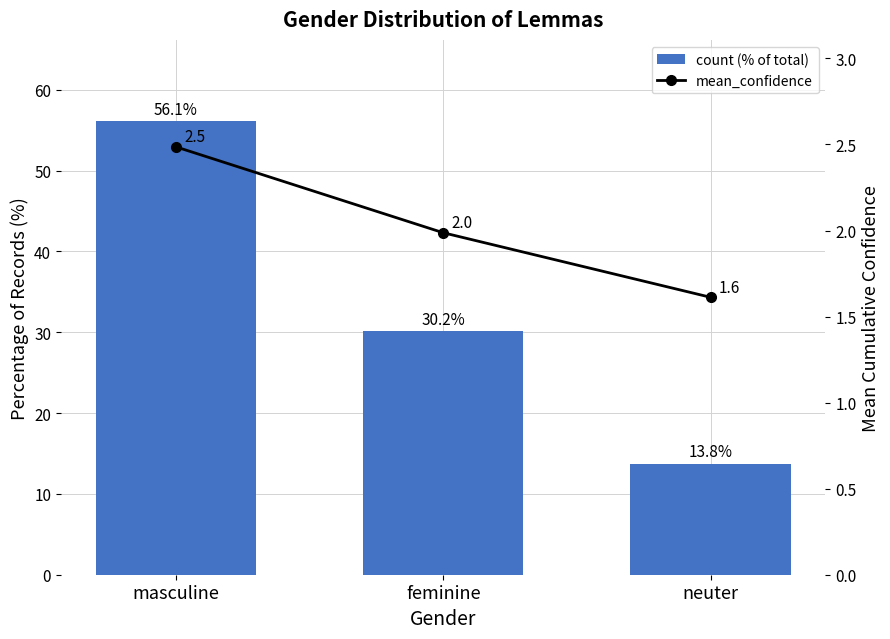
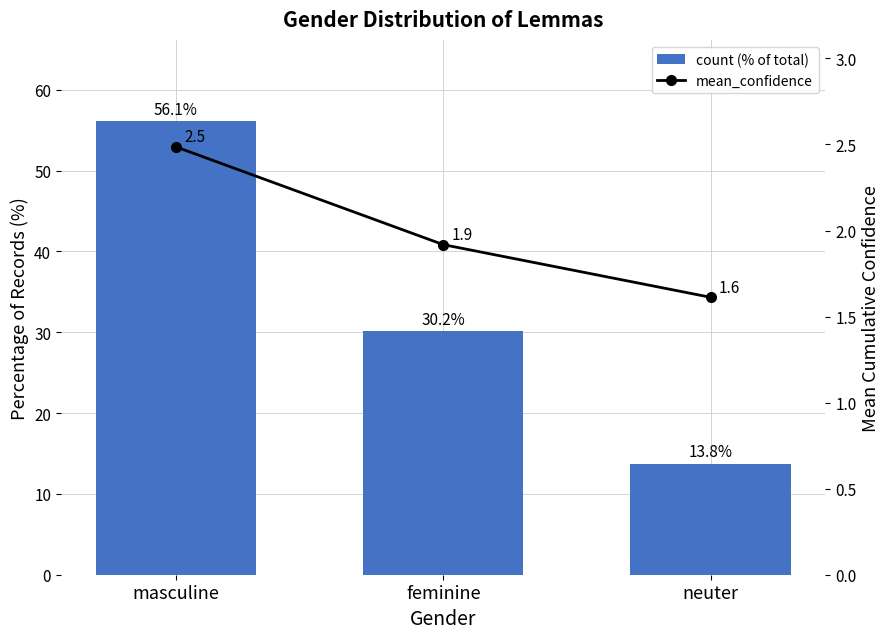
mean_confidence, feminine: 2.0 -> 1.9
